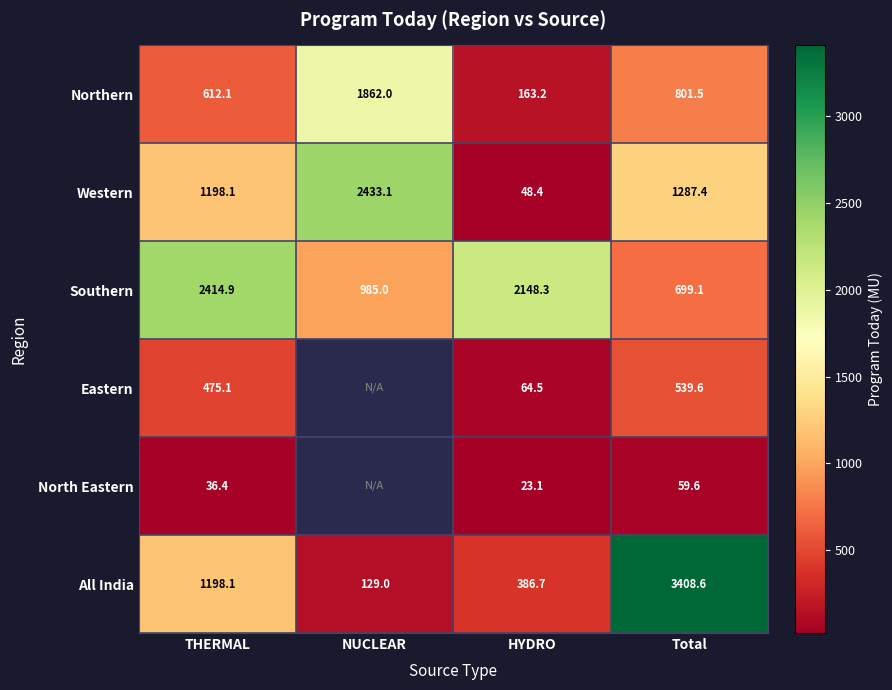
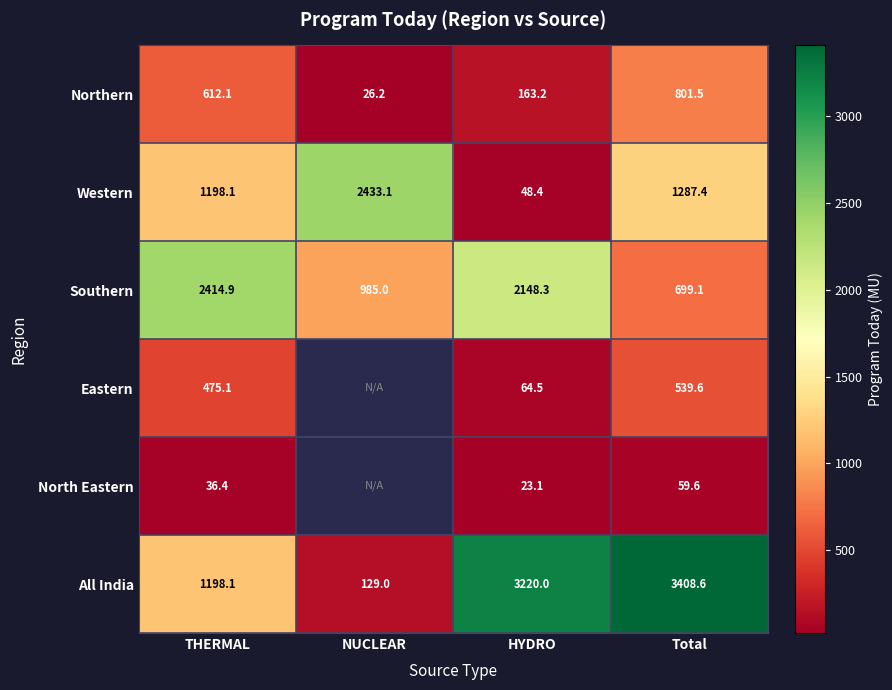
Northern, NUCLEAR: 1862.0 -> 26.2
All India, HYDRO: 386.7 -> 3220.0
